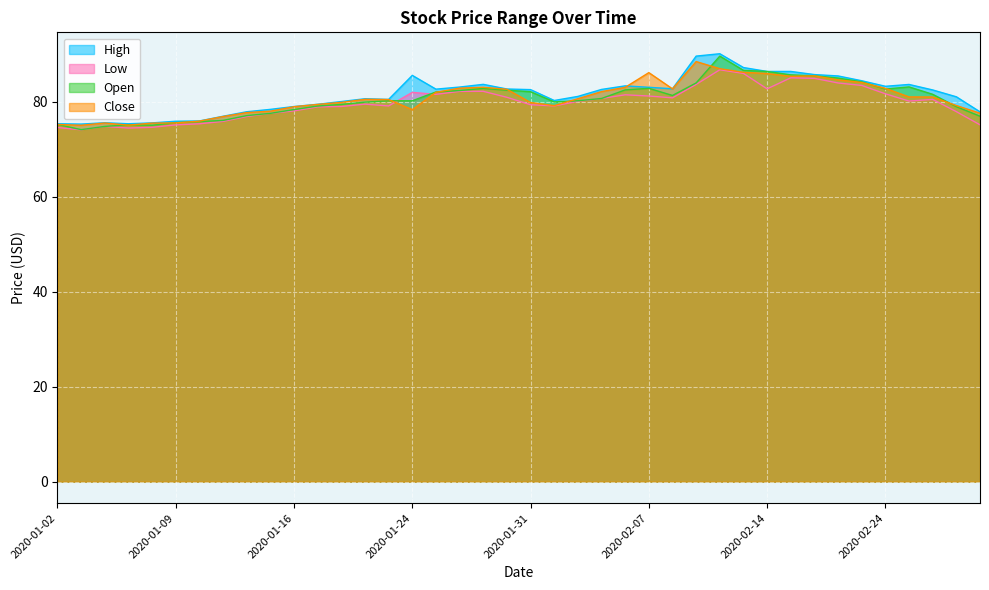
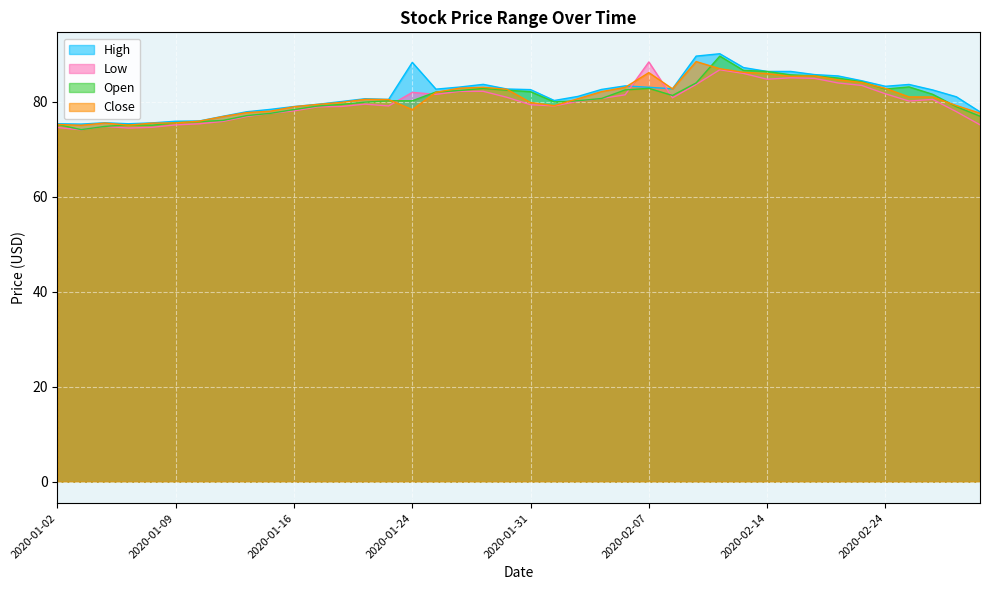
High, 2020-01-24: 86 -> 88
Low, 2020-02-07: 81 -> 88
Low, 2020-02-14: 83 -> 85
